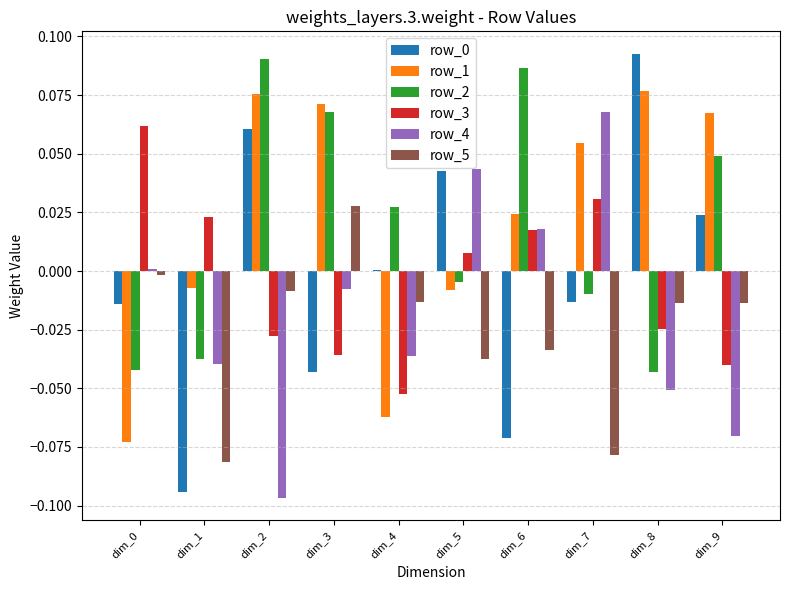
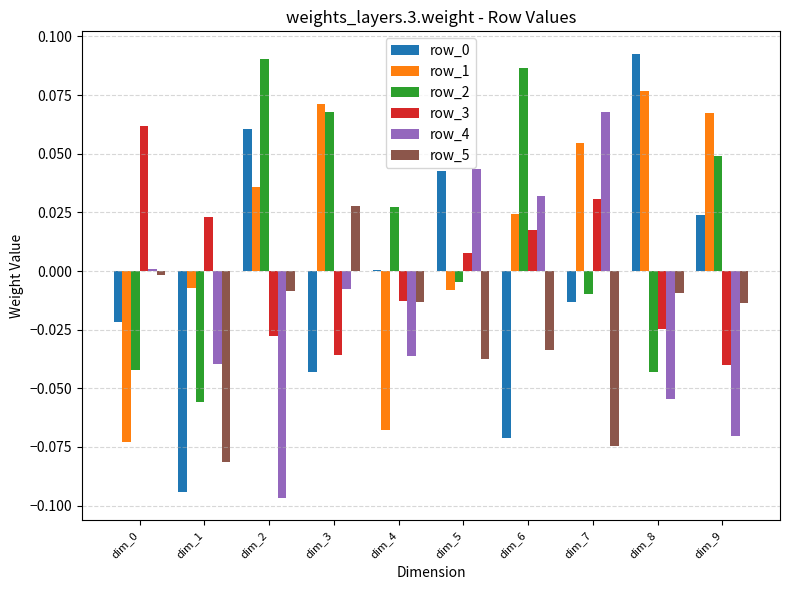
row_0, dim_0: -0.014 -> -0.022
row_2, dim_1: -0.038 -> -0.056
row_1, dim_2: 0.075 -> 0.036
row_1, dim_4: -0.062 -> -0.068
row_3, dim_4: -0.053 -> -0.013
row_4, dim_6: 0.018 -> 0.032
row_5, dim_7: -0.079 -> -0.074
row_4, dim_8: -0.051 -> -0.054
row_5, dim_8: -0.013 -> -0.009
